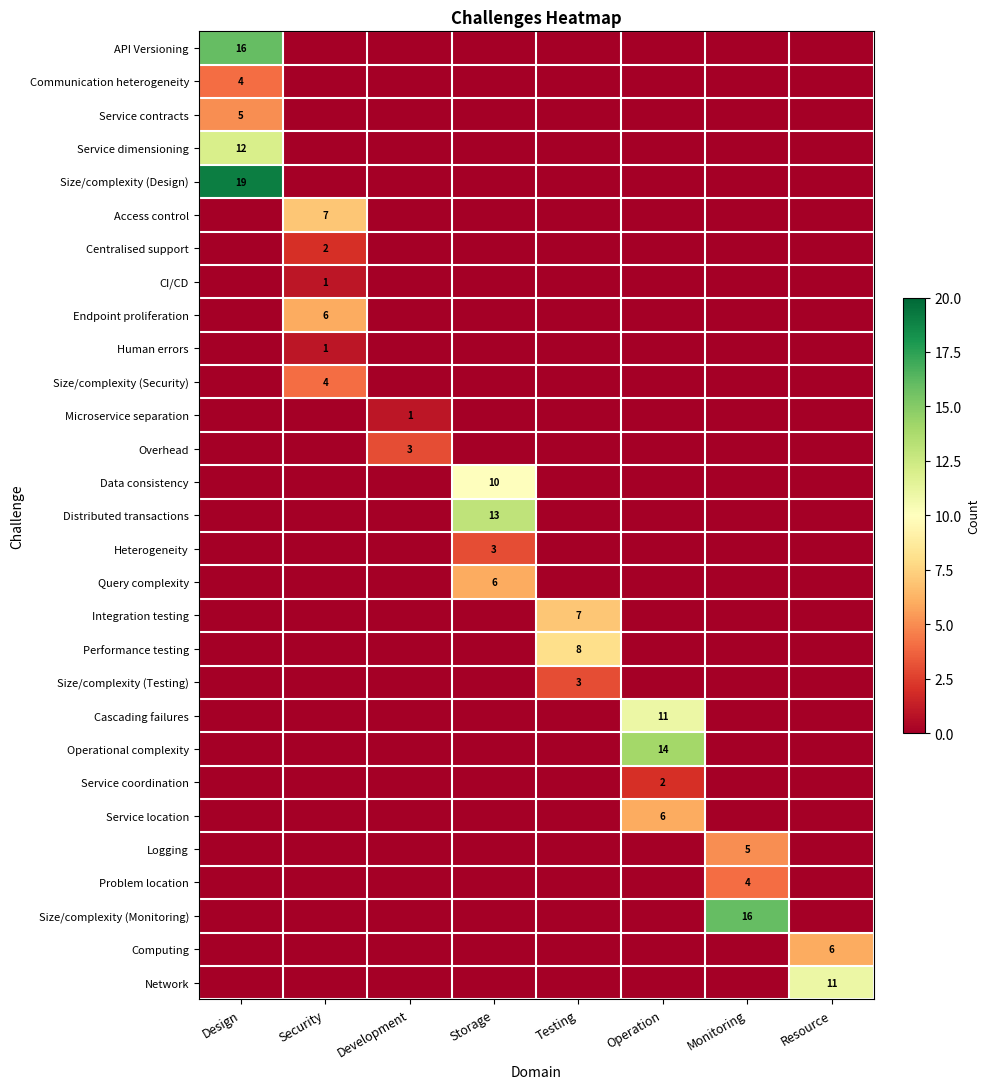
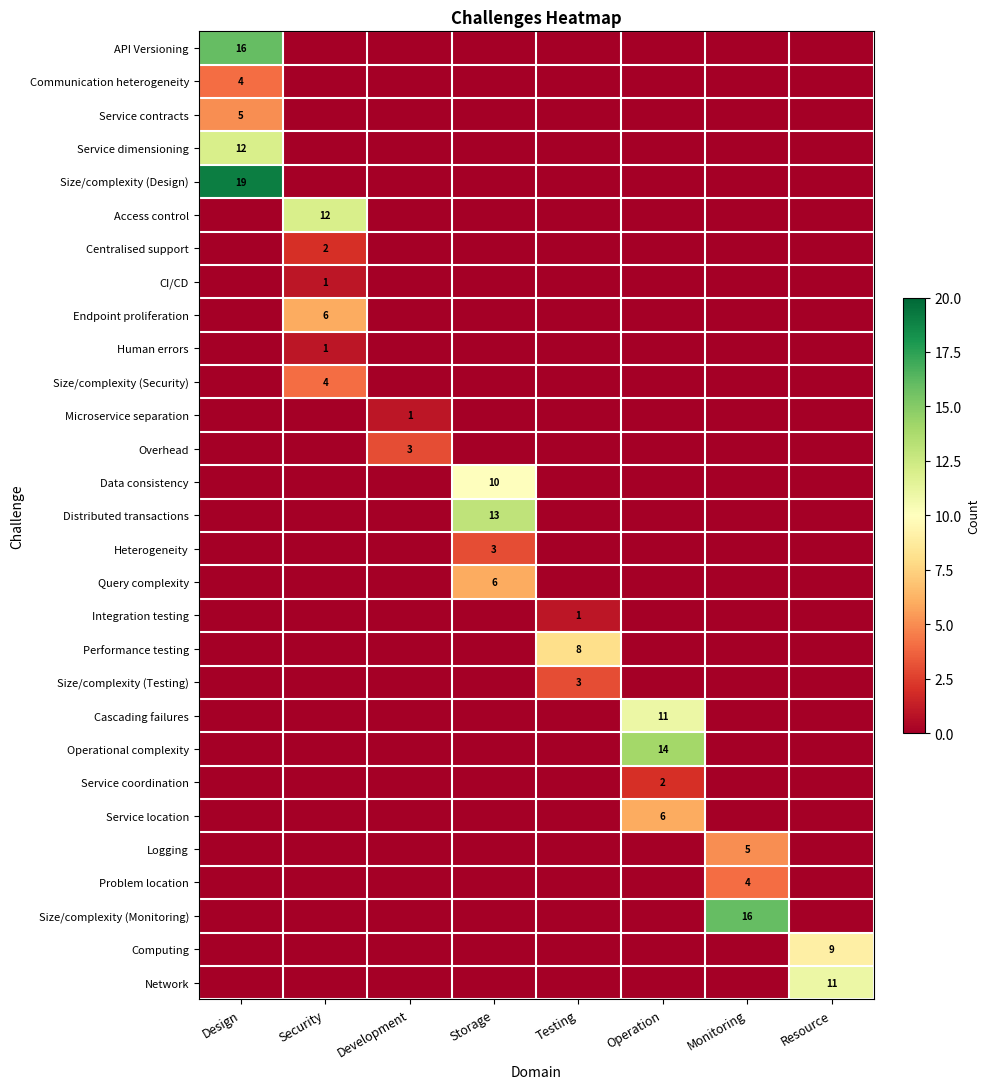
Access control, Security: 7 -> 12
Integration testing, Testing: 7 -> 1
Computing, Resource: 6 -> 9
